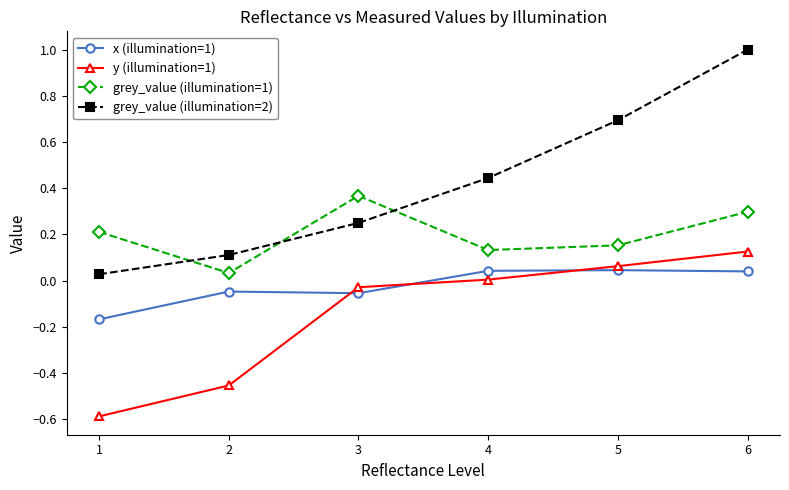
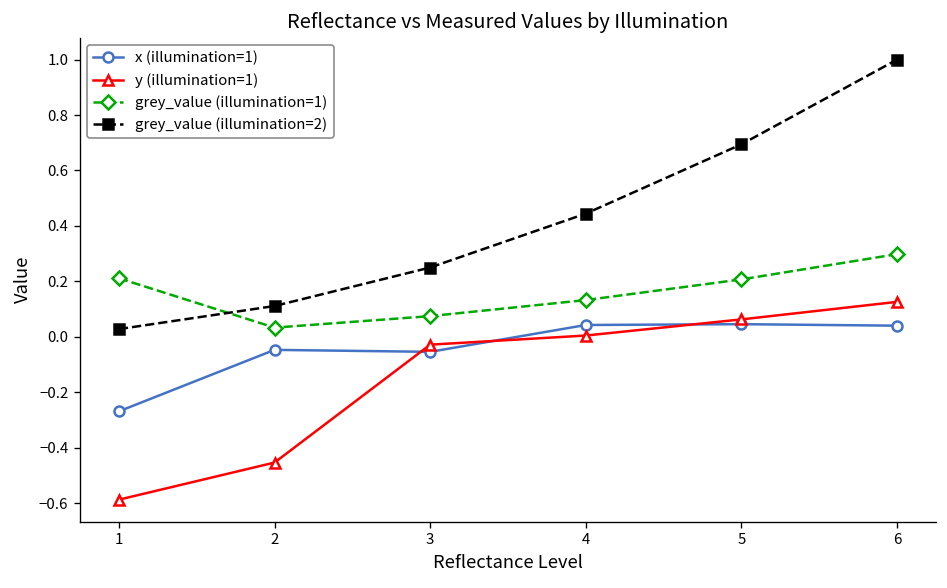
x (illumination=1), 1: -0.17 -> -0.27
grey_value (illumination=1), 3: 0.37 -> 0.07
grey_value (illumination=1), 5: 0.15 -> 0.21
